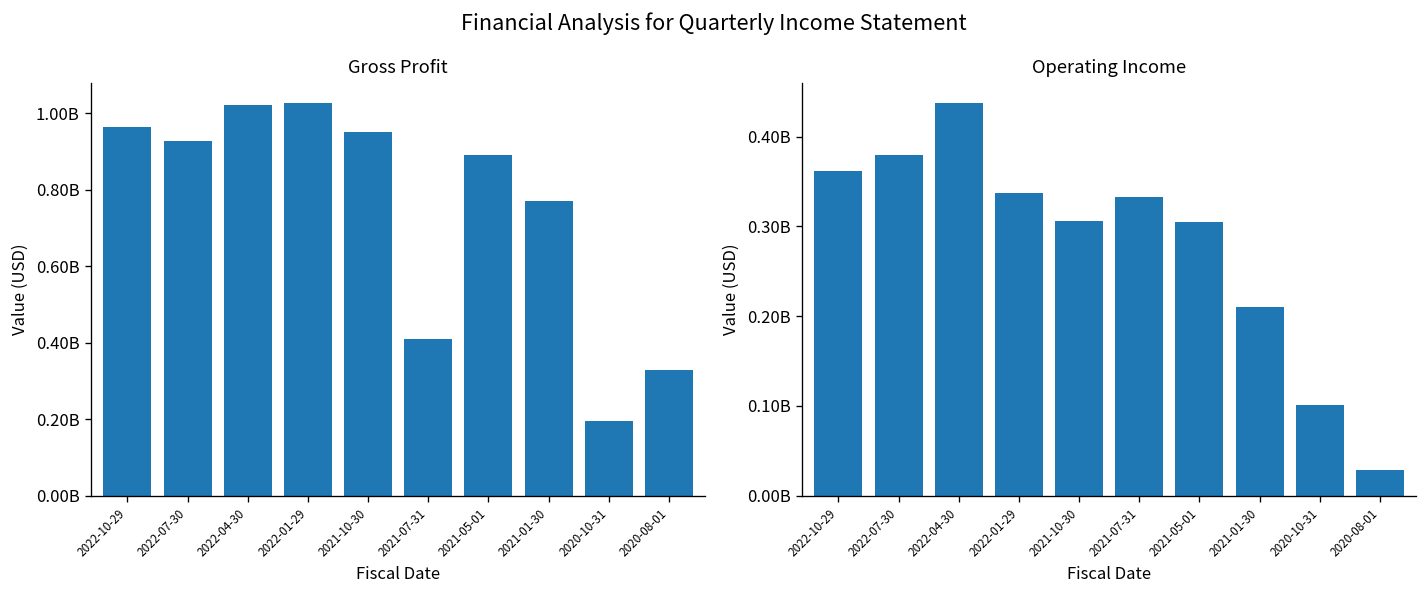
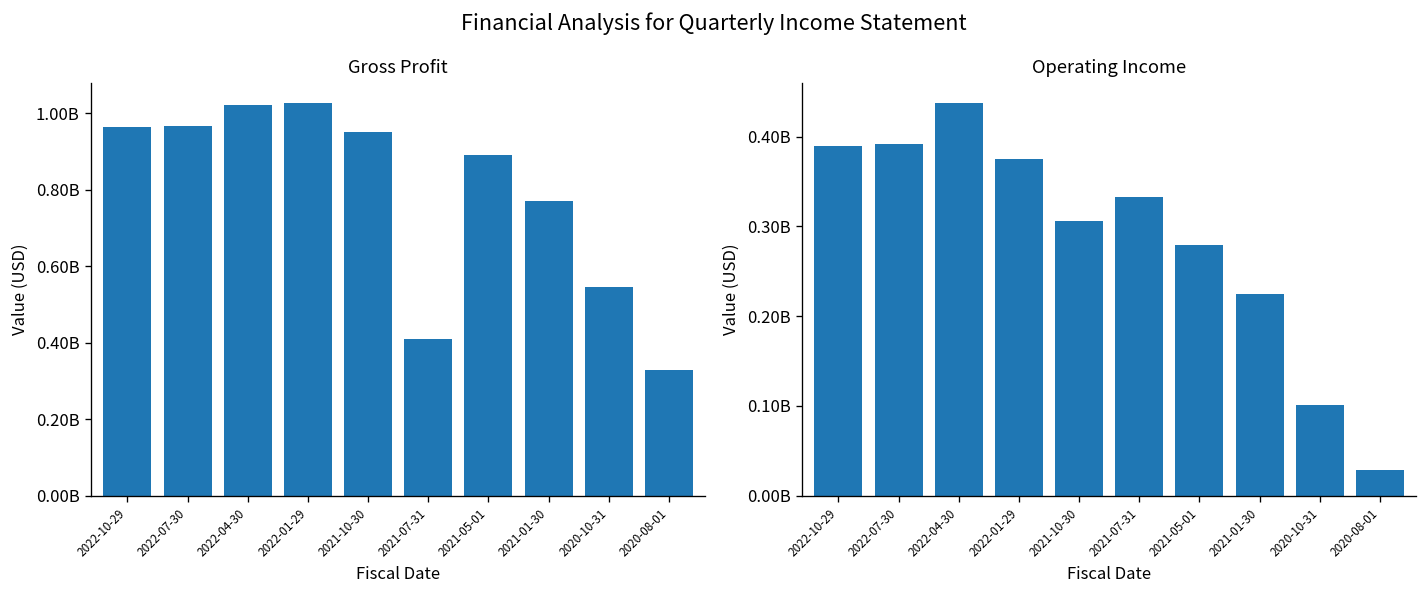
Gross Profit, 2022-07-30: 930000000 -> 970000000
Gross Profit, 2020-10-31: 200000000 -> 550000000
Operating Income, 2022-10-29: 360000000 -> 390000000
Operating Income, 2022-07-30: 380000000 -> 390000000
Operating Income, 2022-01-29: 340000000 -> 380000000
Operating Income, 2021-05-01: 310000000 -> 280000000
Operating Income, 2021-01-30: 210000000 -> 220000000
